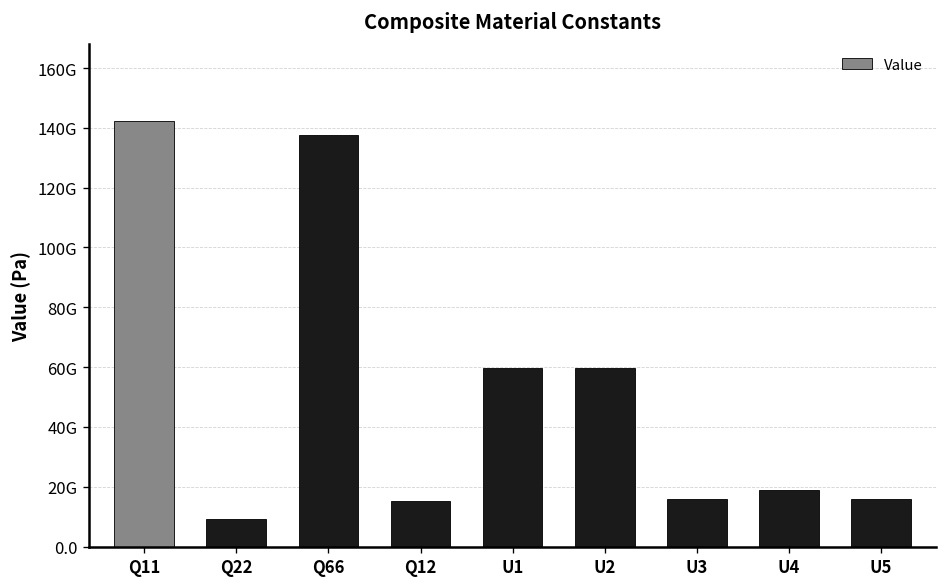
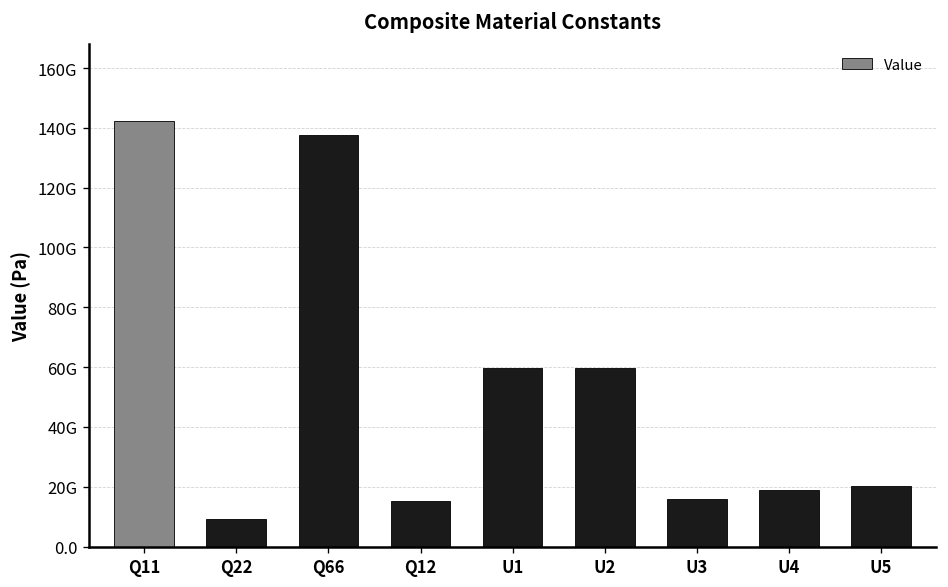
U5: 16000000000 -> 20000000000
